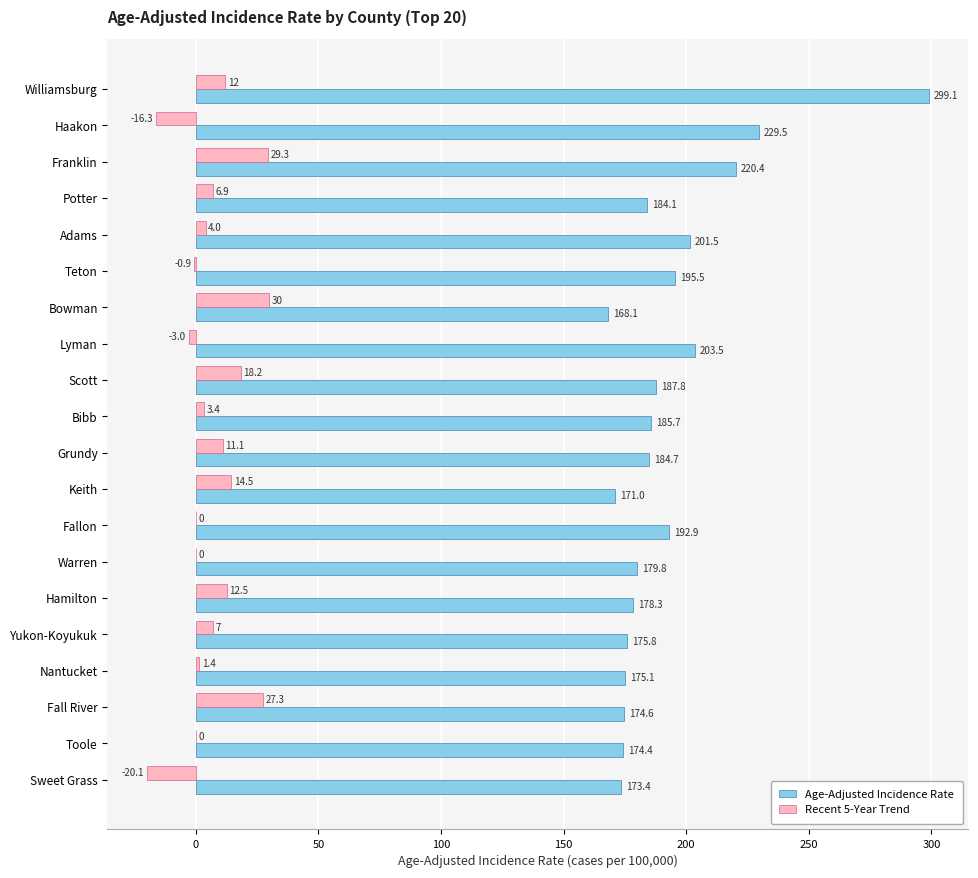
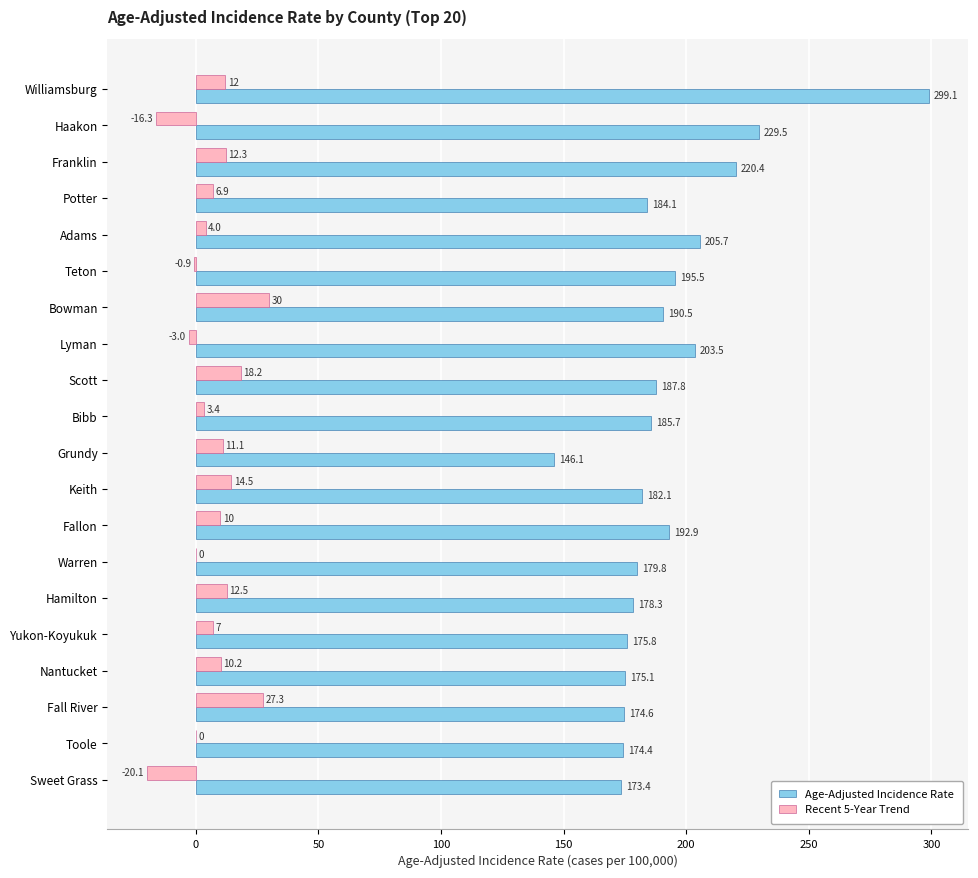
Recent 5-Year Trend, Franklin: 29.3 -> 12.3
Age-Adjusted Incidence Rate, Adams: 201.5 -> 205.7
Age-Adjusted Incidence Rate, Bowman: 168.1 -> 190.5
Age-Adjusted Incidence Rate, Grundy: 184.7 -> 146.1
Age-Adjusted Incidence Rate, Keith: 171.0 -> 182.1
Recent 5-Year Trend, Fallon: 0 -> 10
Recent 5-Year Trend, Nantucket: 1.4 -> 10.2
